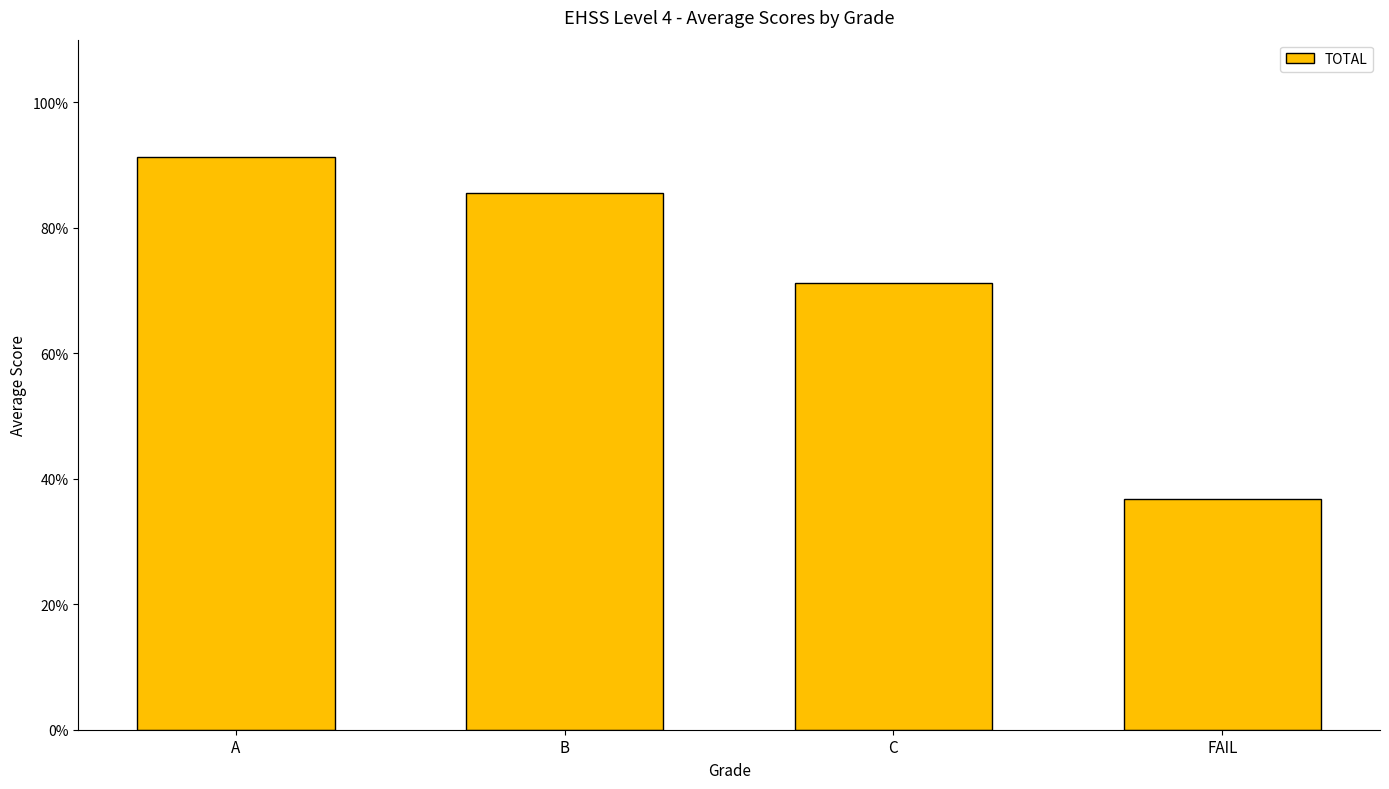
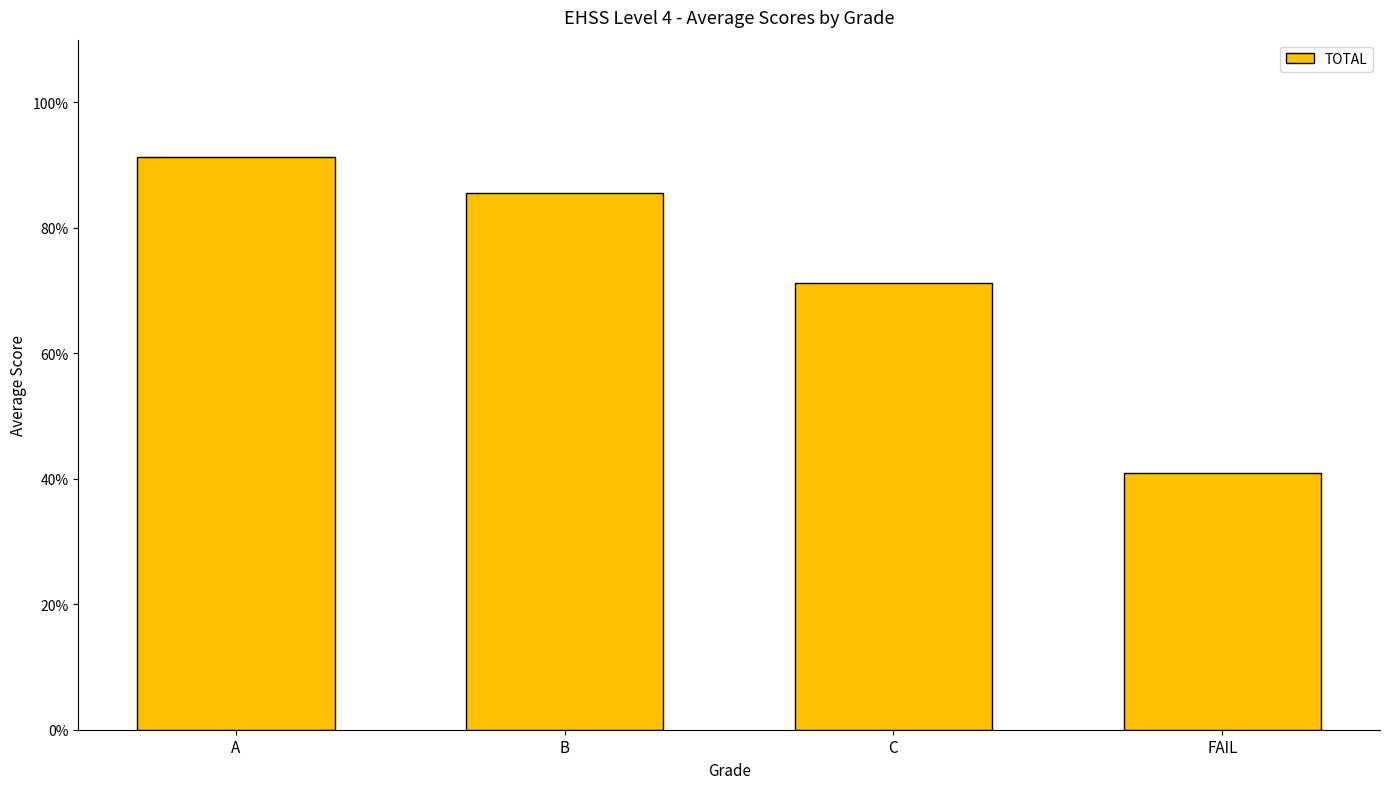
FAIL: 37% -> 41%
